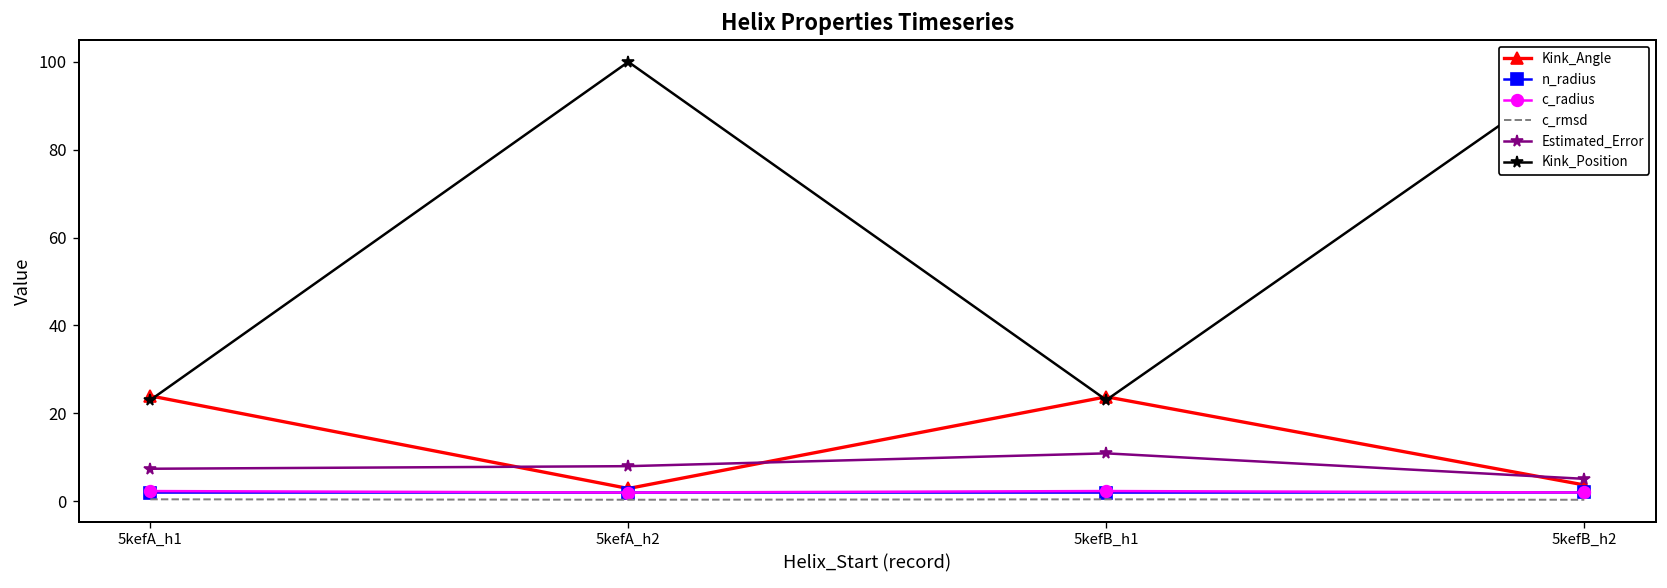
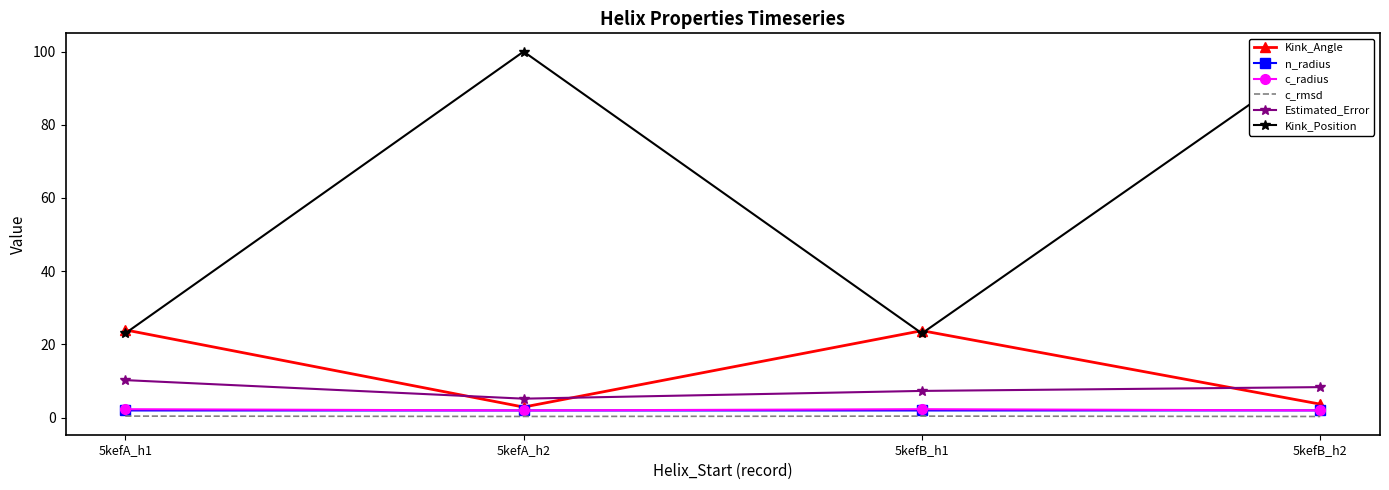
Estimated_Error, 5kefA_h1: 7 -> 10
Estimated_Error, 5kefA_h2: 8 -> 5
Estimated_Error, 5kefB_h1: 11 -> 7
Estimated_Error, 5kefB_h2: 5 -> 8
